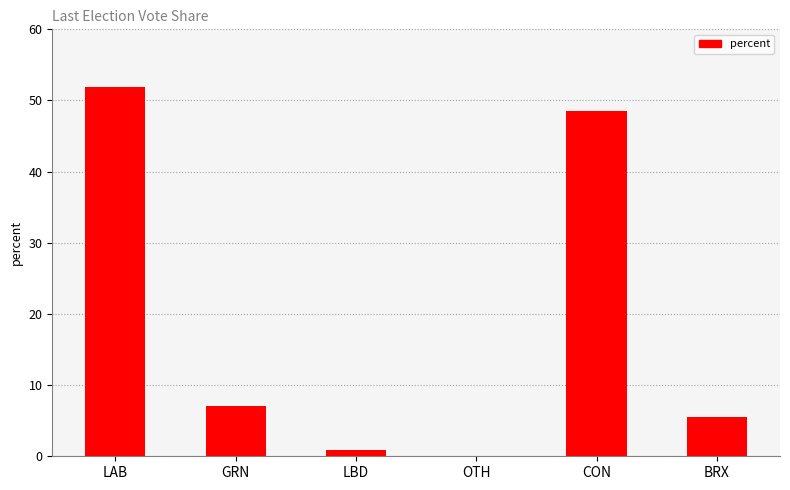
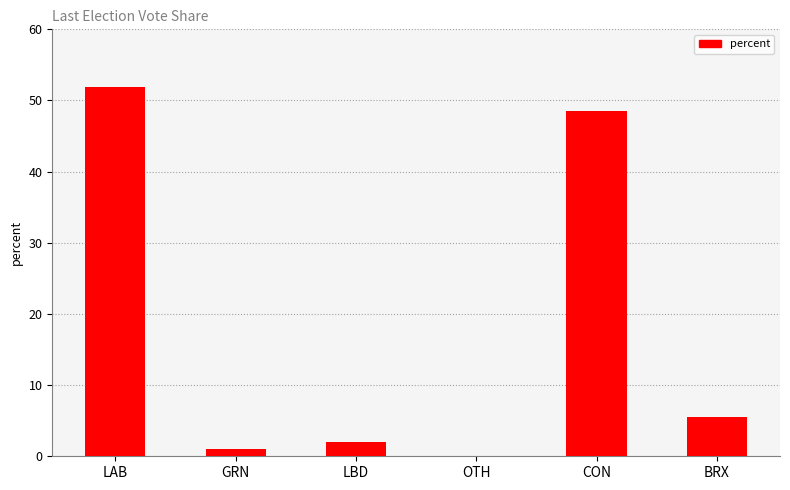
GRN: 7 -> 1
LBD: 1 -> 2
